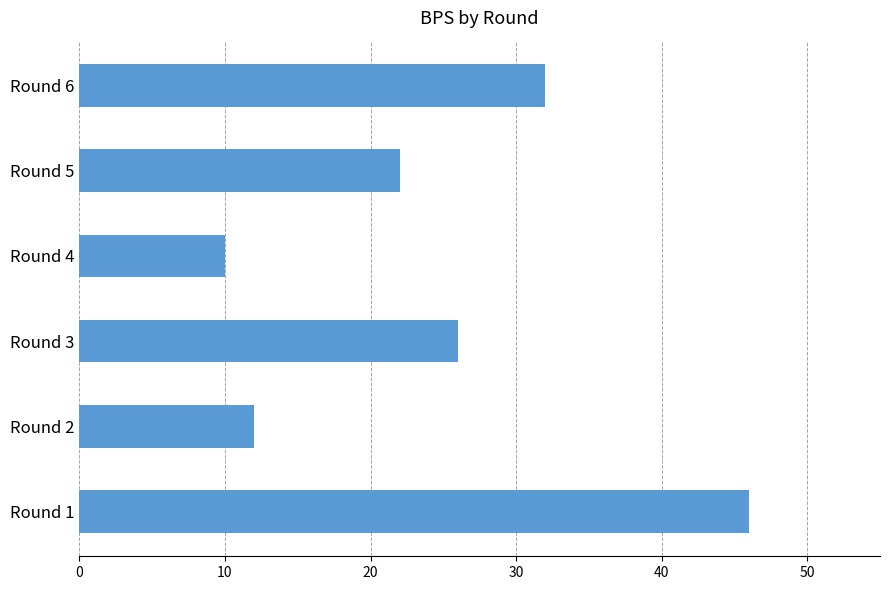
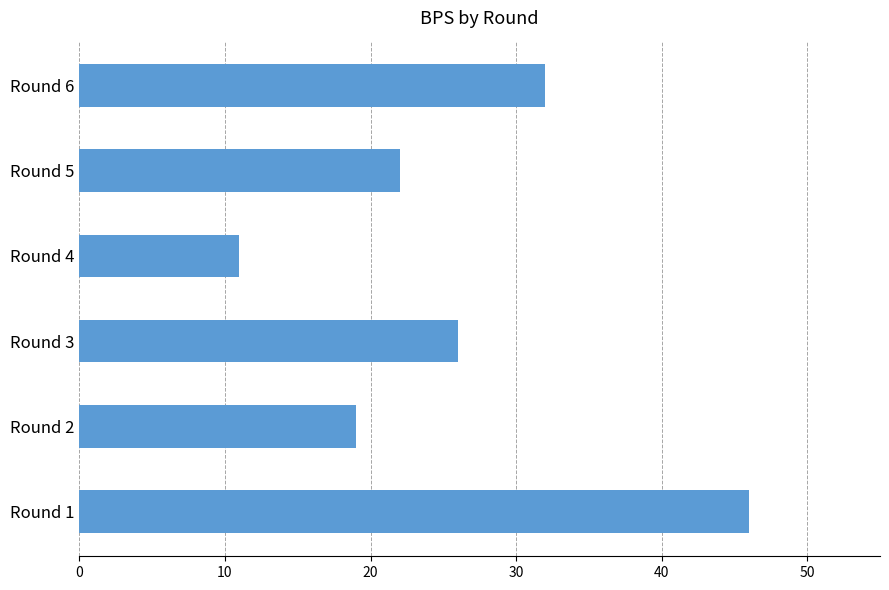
Round 4: 10 -> 11
Round 2: 12 -> 19
